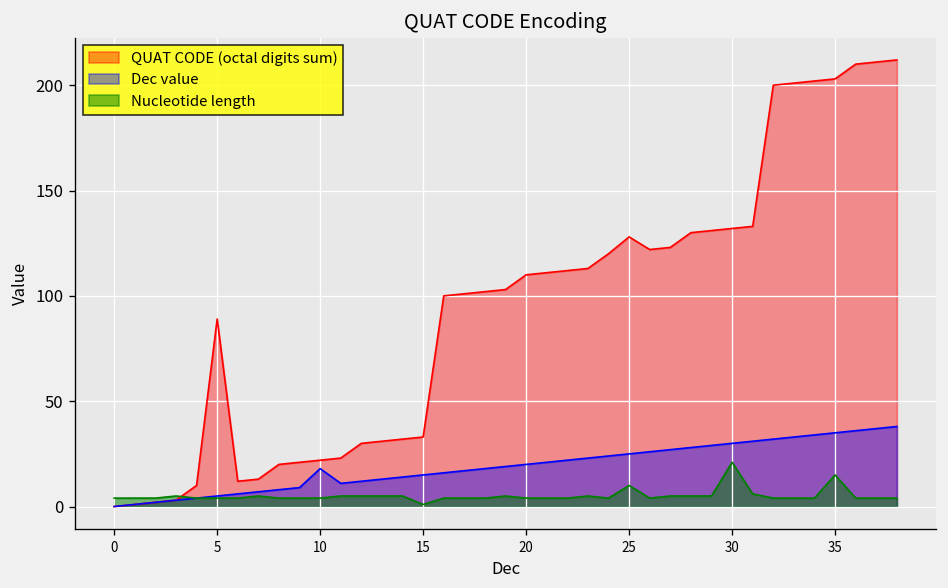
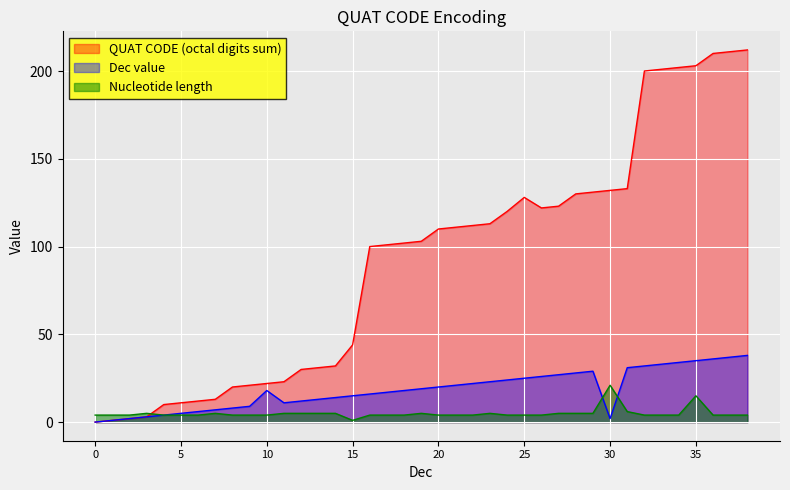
QUAT CODE (octal digits sum), 5: 89 -> 11
QUAT CODE (octal digits sum), 15: 33 -> 44
Nucleotide length, 25: 10 -> 4
Dec value, 30: 30 -> 2
